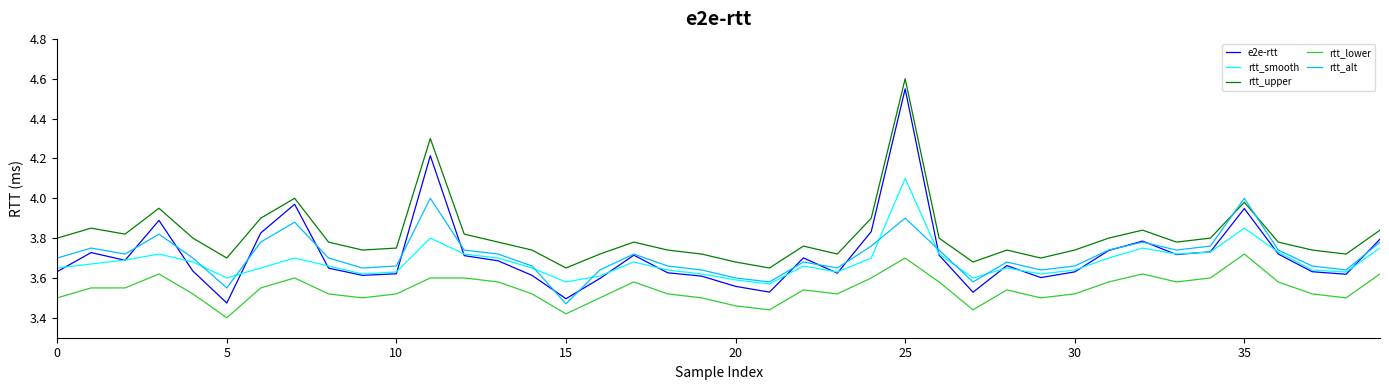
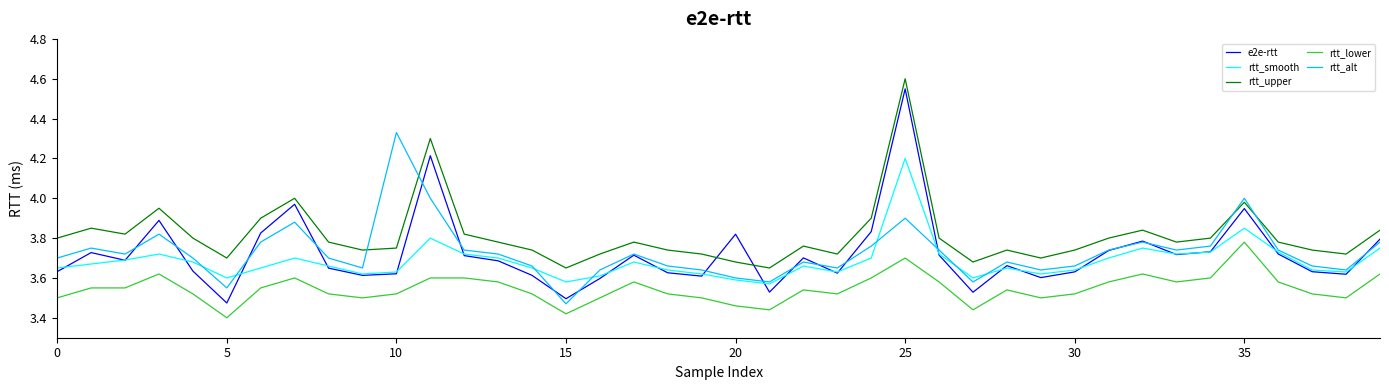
rtt_alt, 10: 3.66 -> 4.33
e2e-rtt, 20: 3.56 -> 3.82
rtt_smooth, 25: 4.1 -> 4.2
rtt_lower, 35: 3.72 -> 3.78
